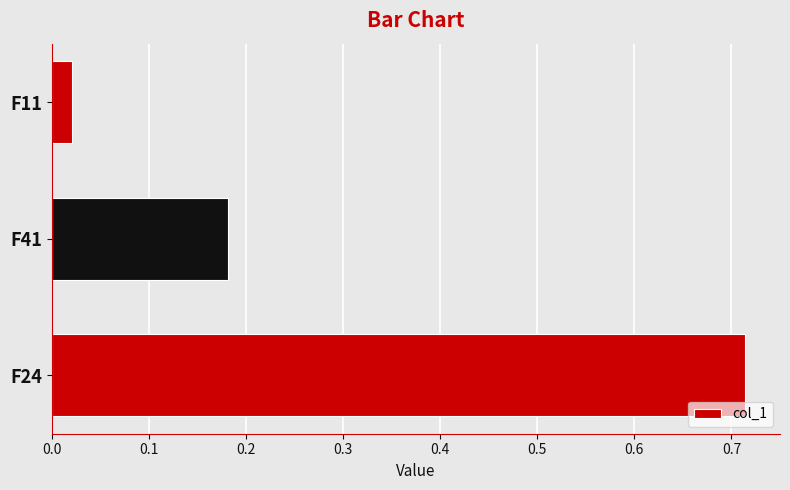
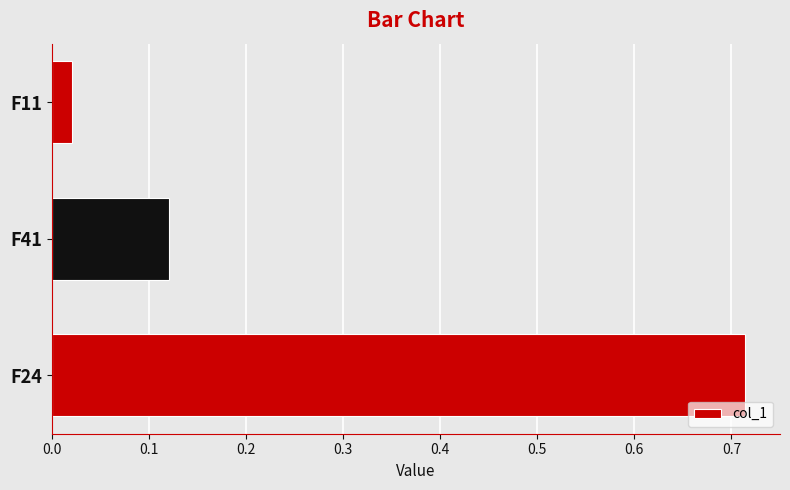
F41: 0.18 -> 0.12
